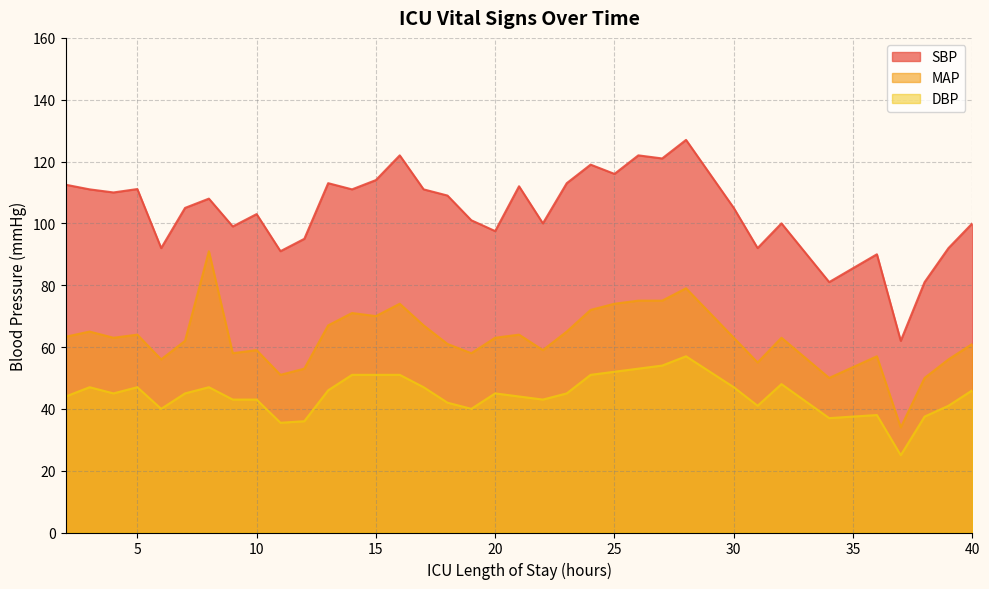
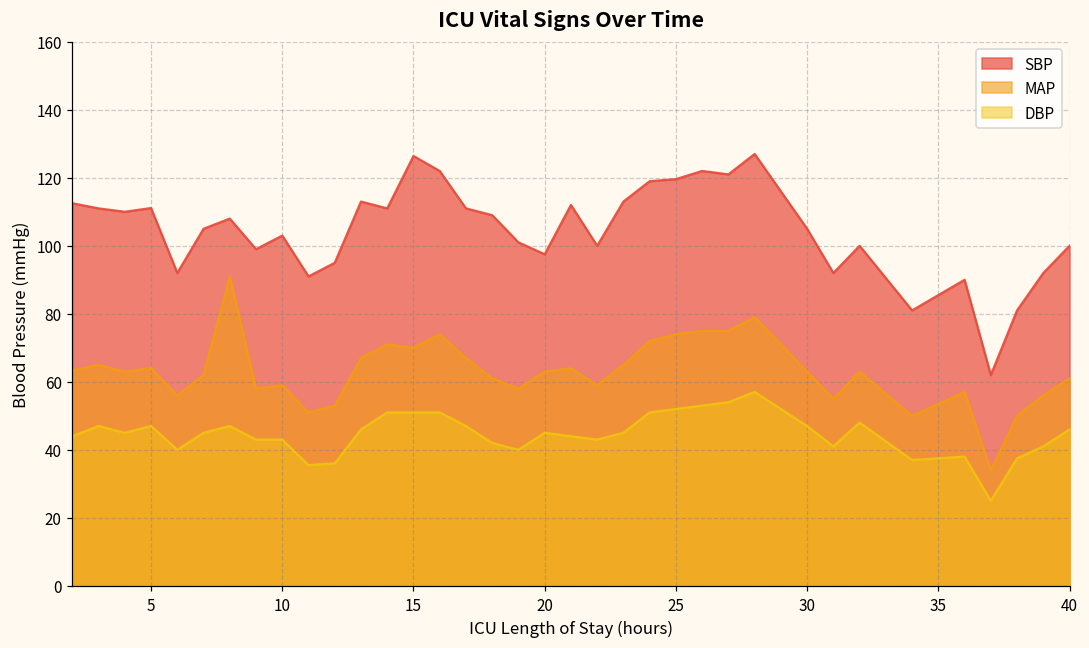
SBP, 15: 114 -> 126
SBP, 25: 116 -> 120
